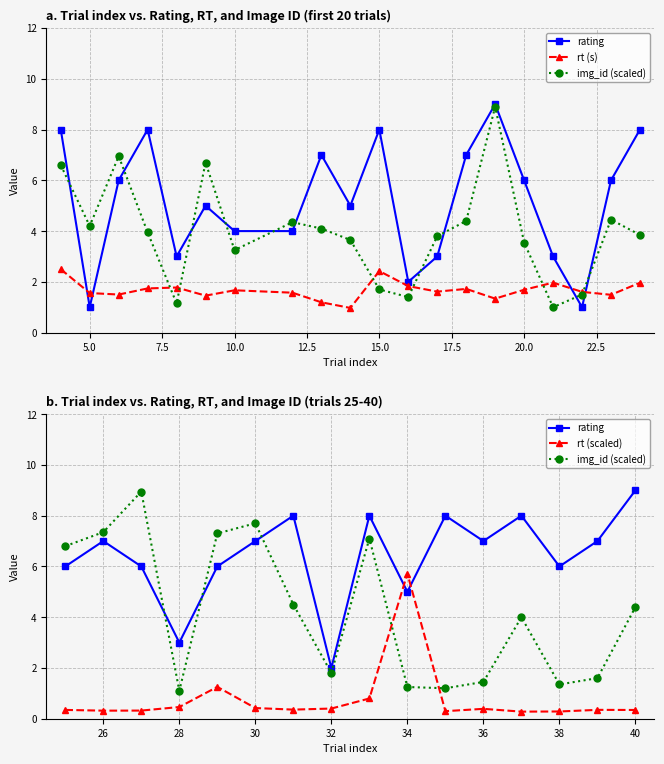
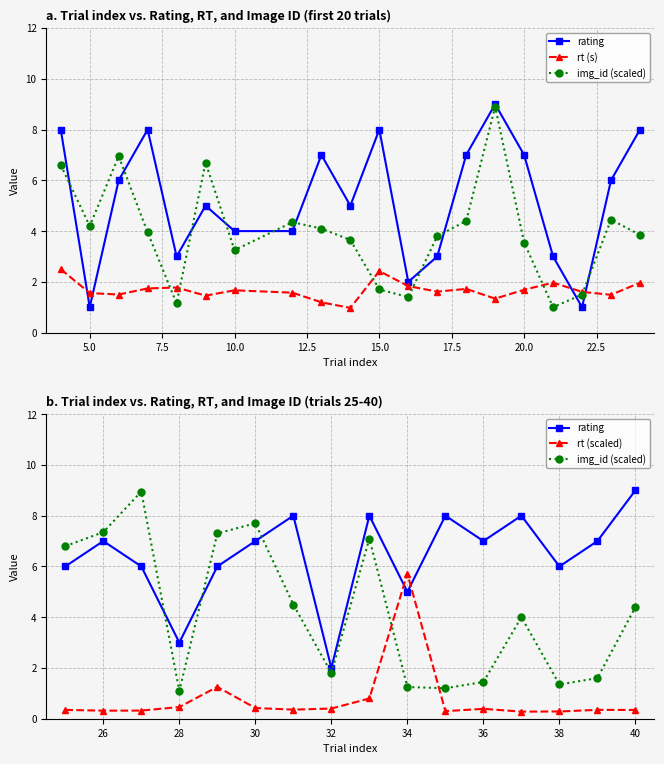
a. Trial index vs. Rating, RT, and Image ID (first 20 trials), rating, 20.0: 6 -> 7
